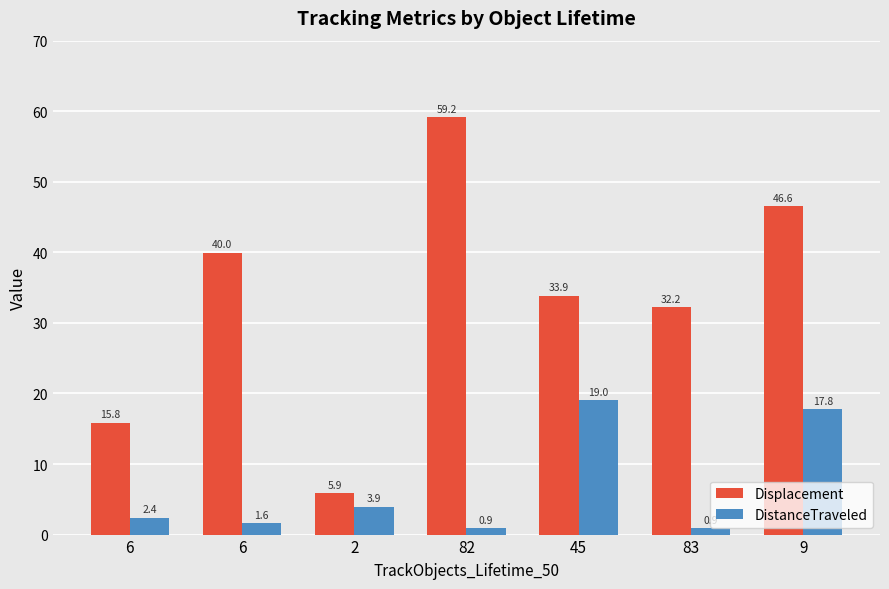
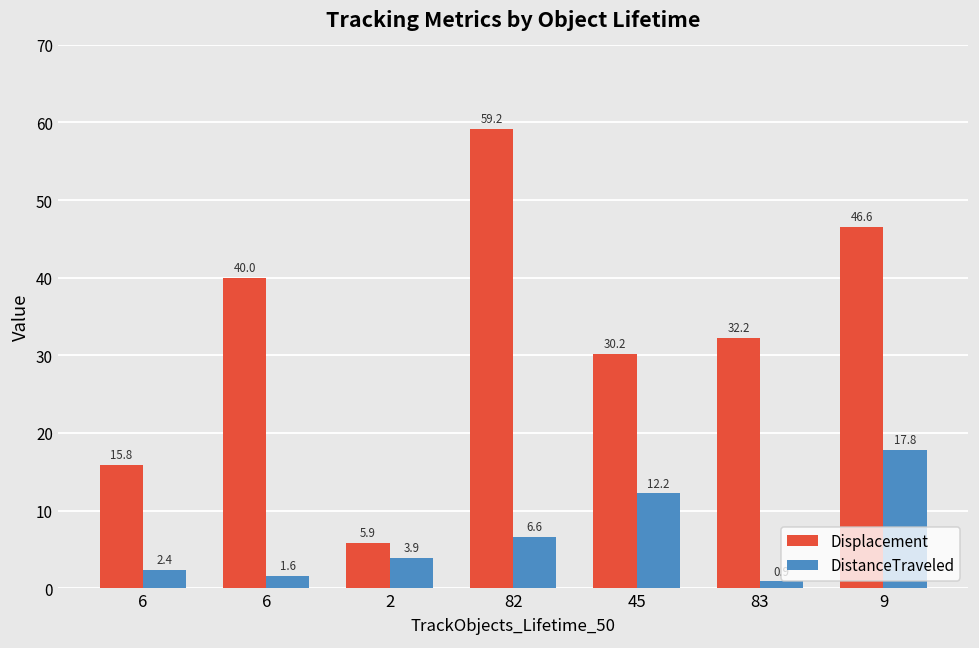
DistanceTraveled, 82: 0.9 -> 6.6
Displacement, 45: 33.9 -> 30.2
DistanceTraveled, 45: 19.0 -> 12.2
